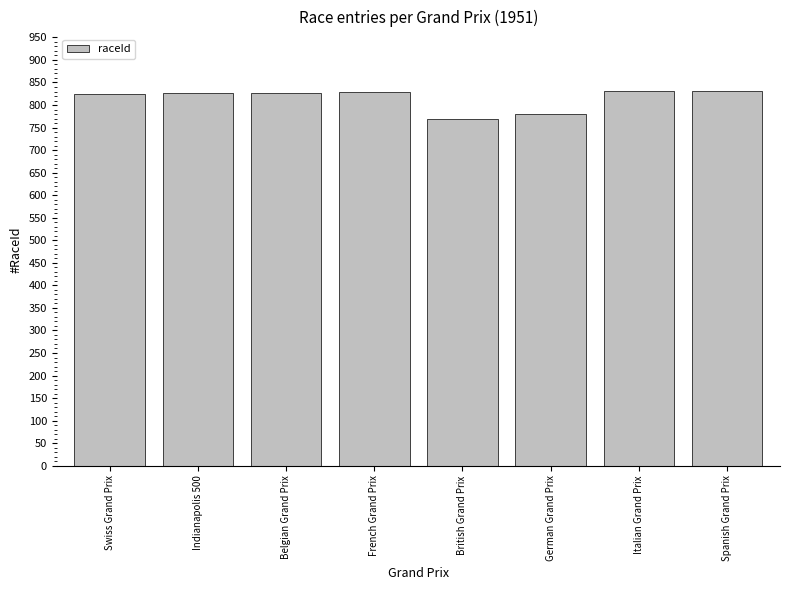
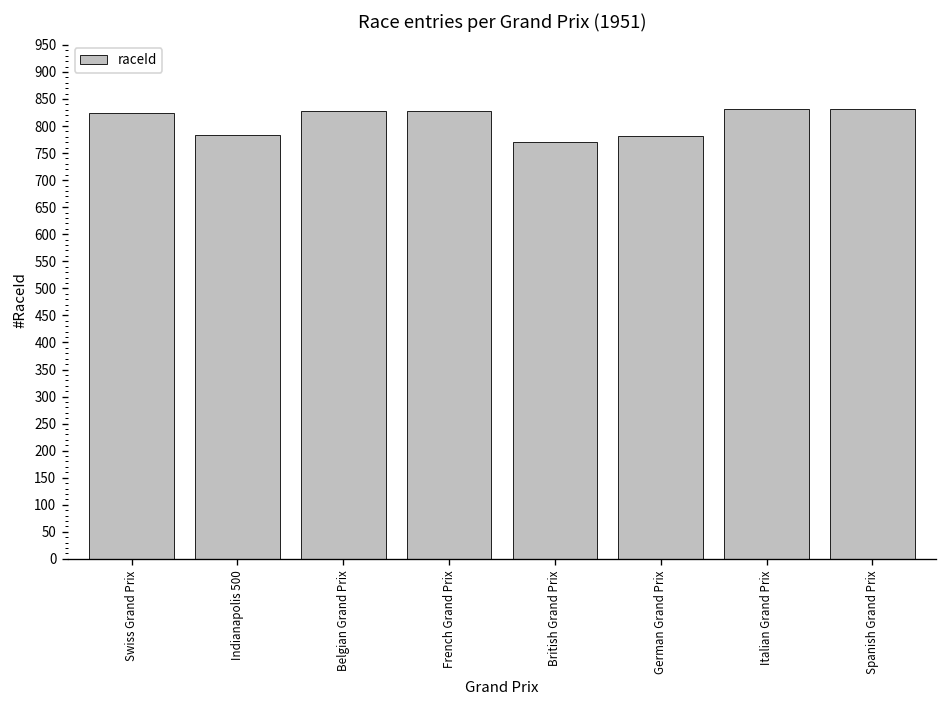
Indianapolis 500: 830 -> 780
